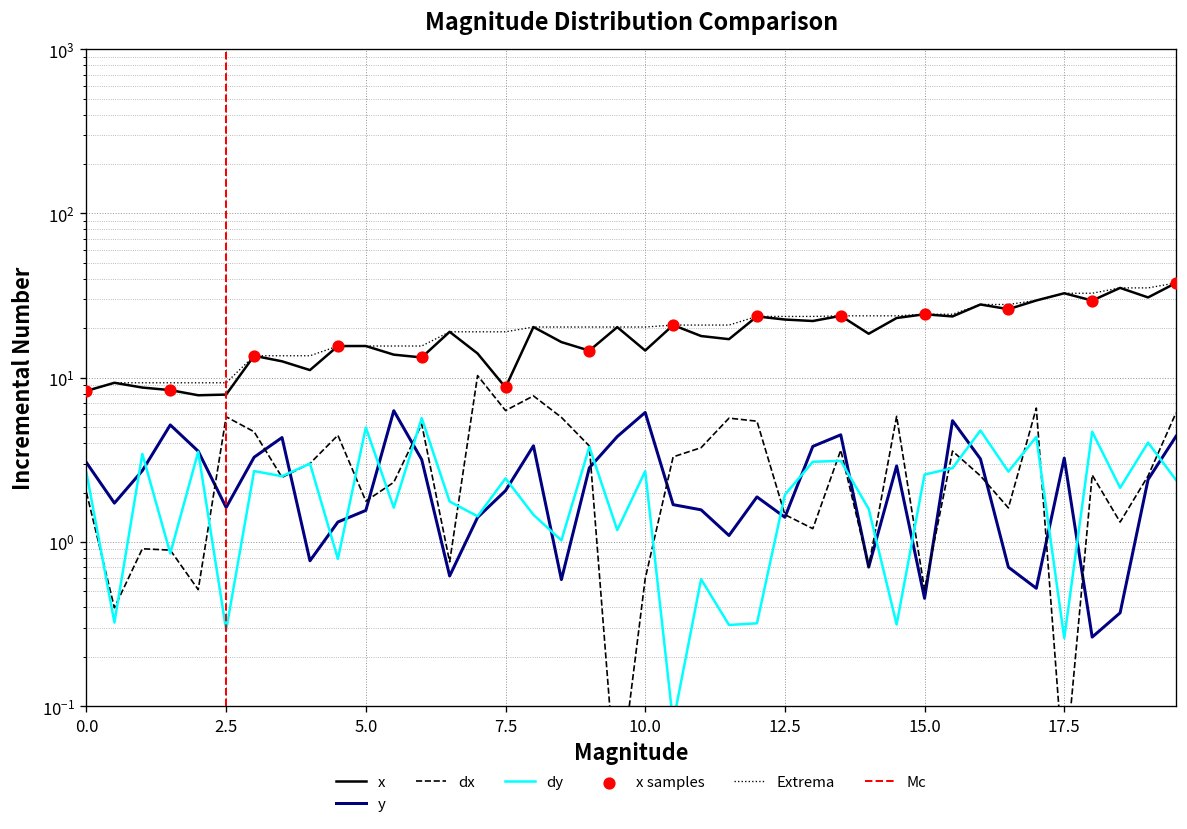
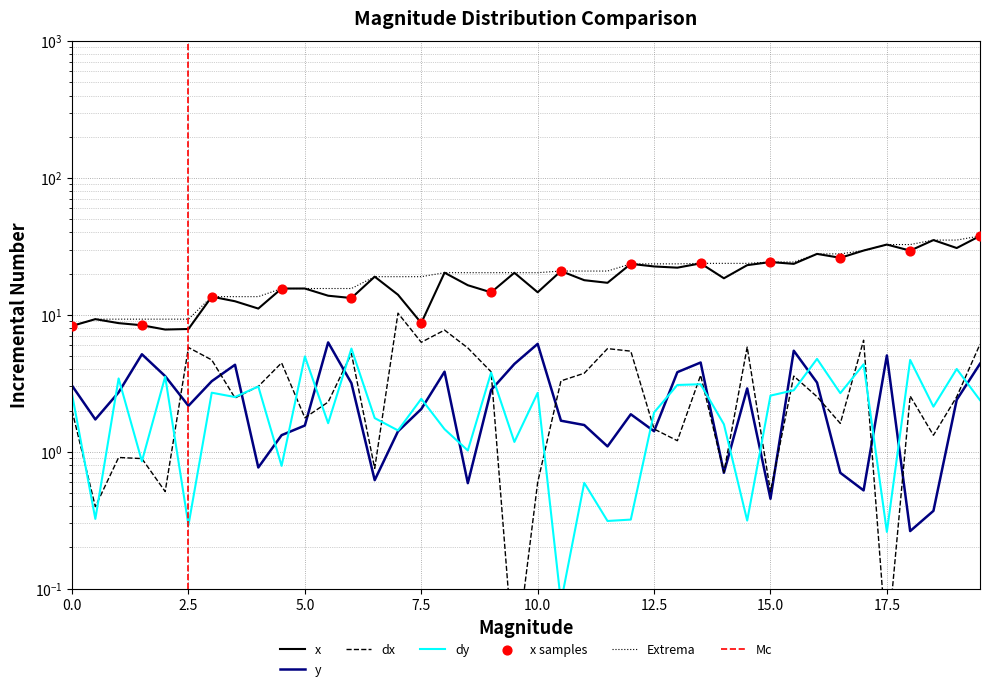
y, 2.5: 1.6 -> 2.2
y, 17.5: 3.2 -> 5.1
